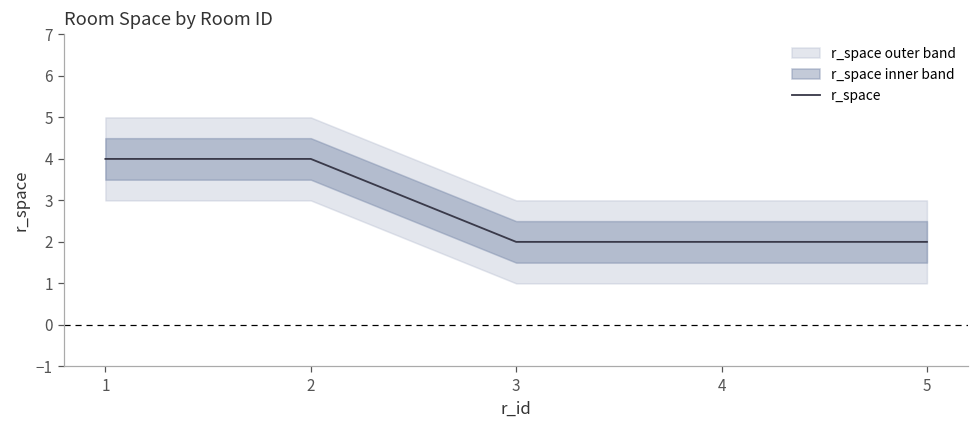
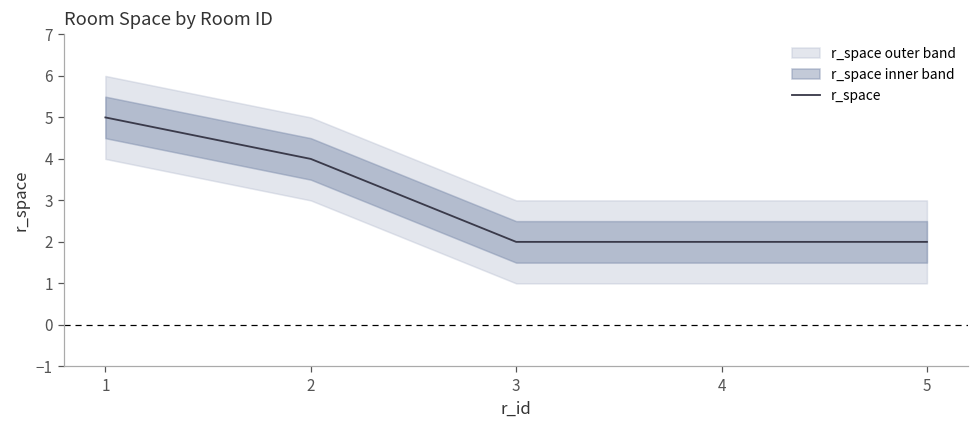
r_space, 1: 4 -> 5
